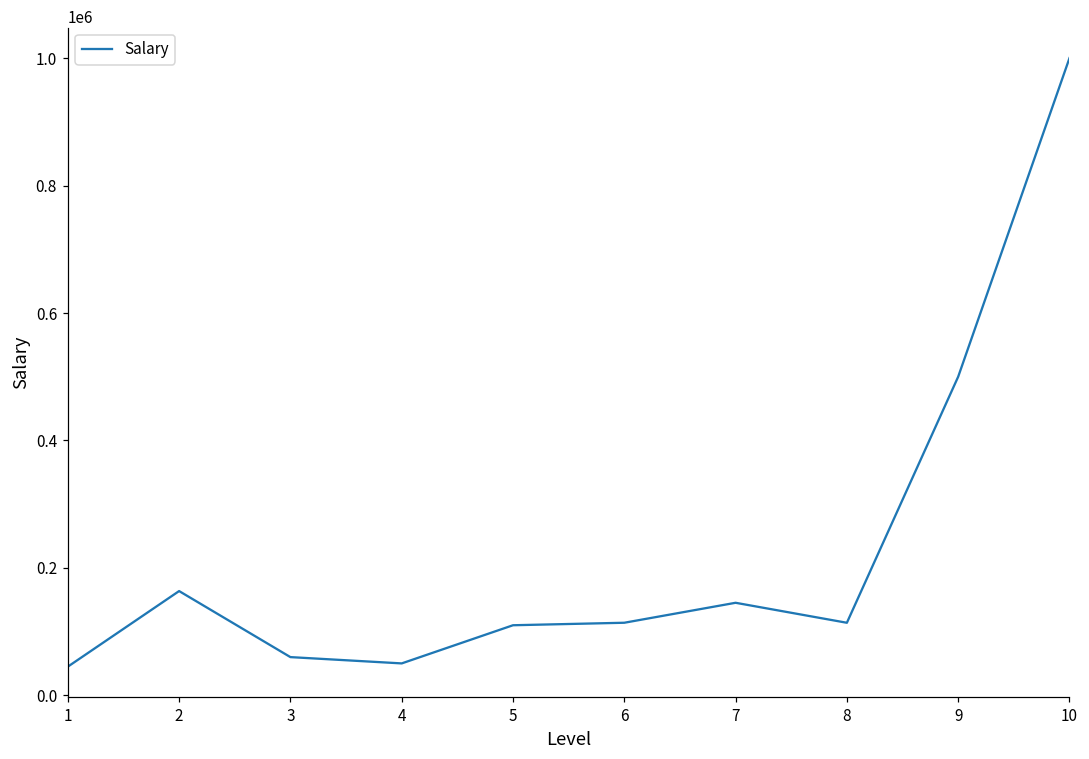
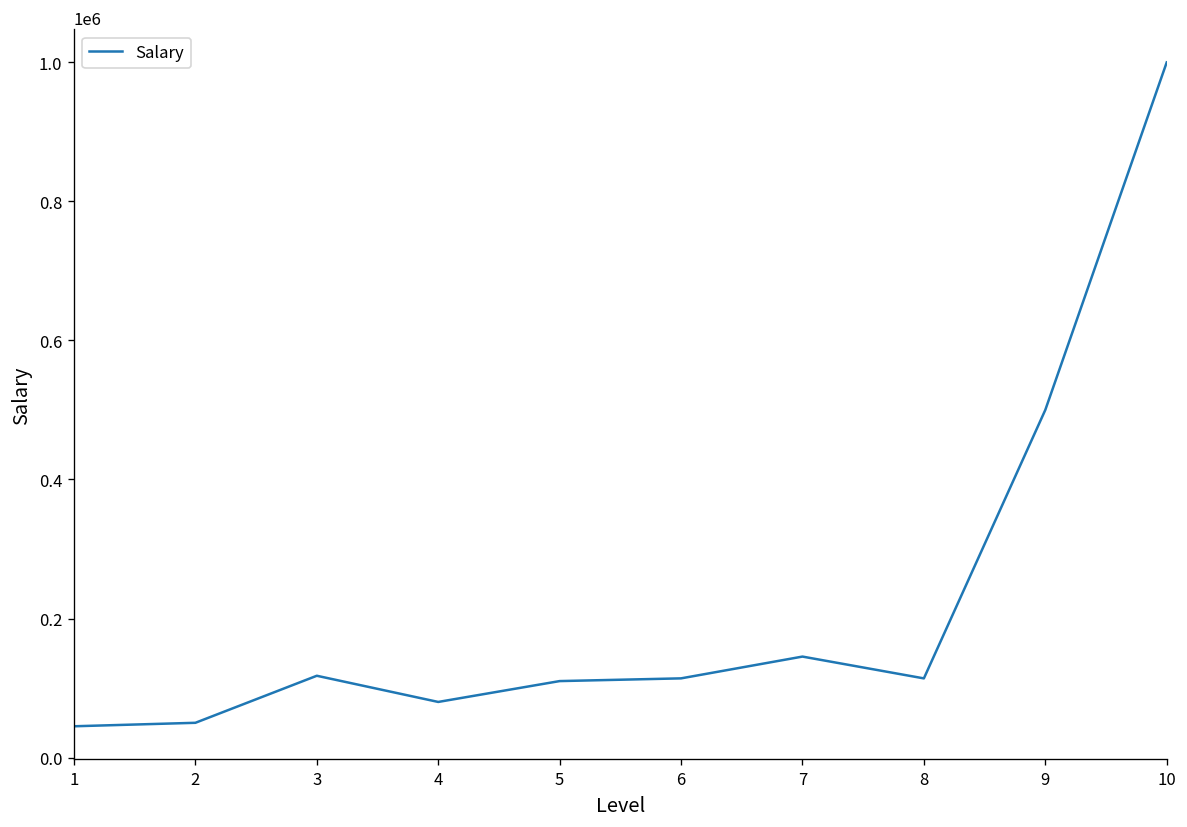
2: 160000 -> 50000
3: 60000 -> 120000
4: 50000 -> 80000
